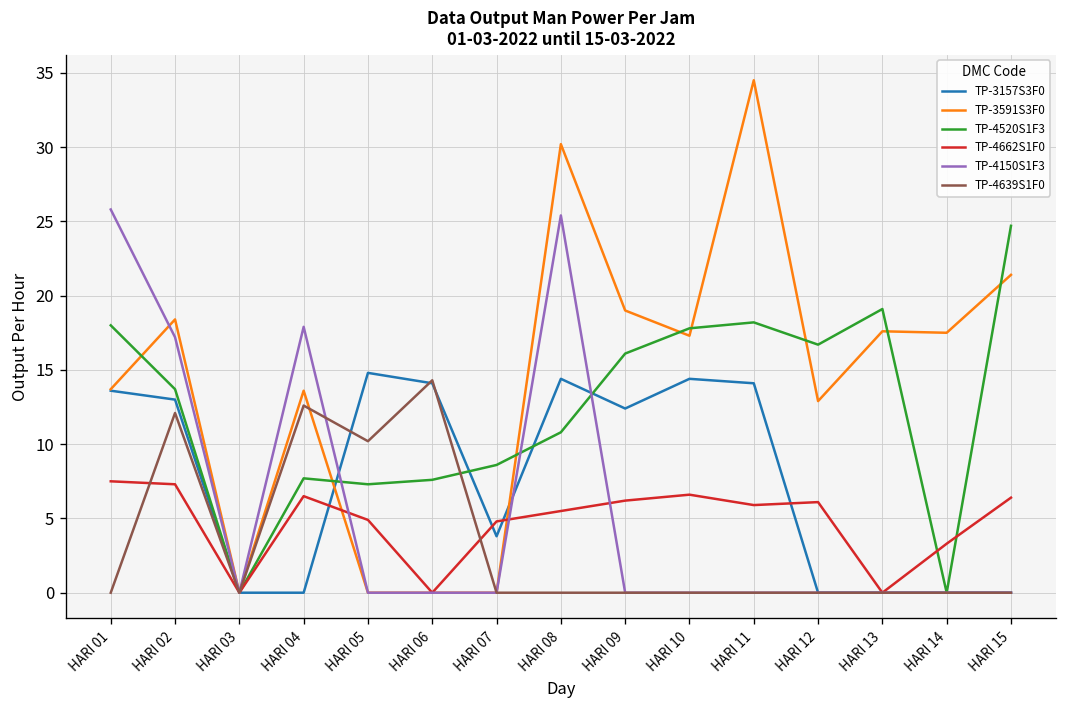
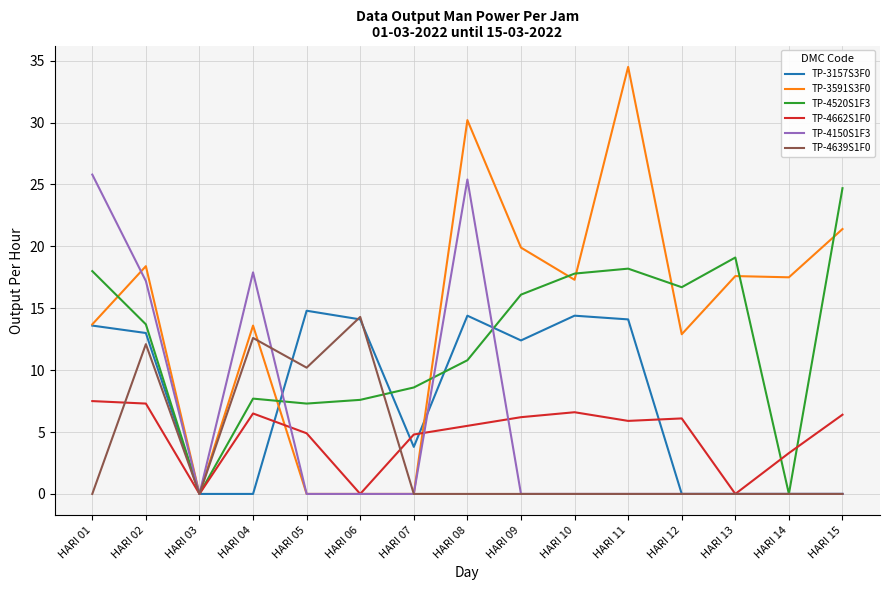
TP-3591S3F0, HARI 09: 19.0 -> 19.9
